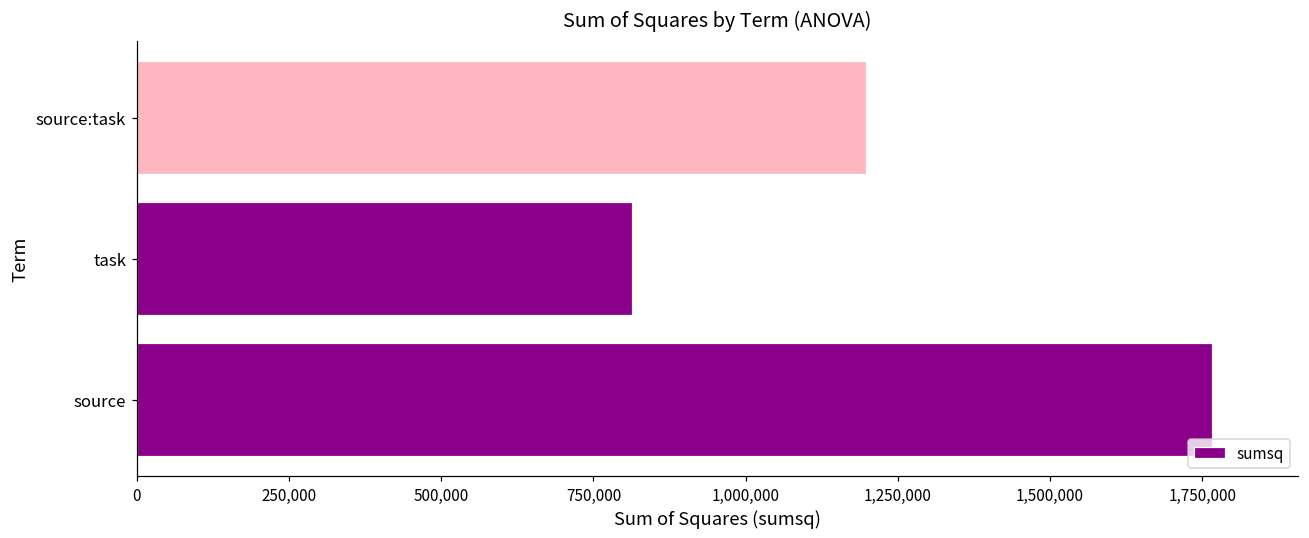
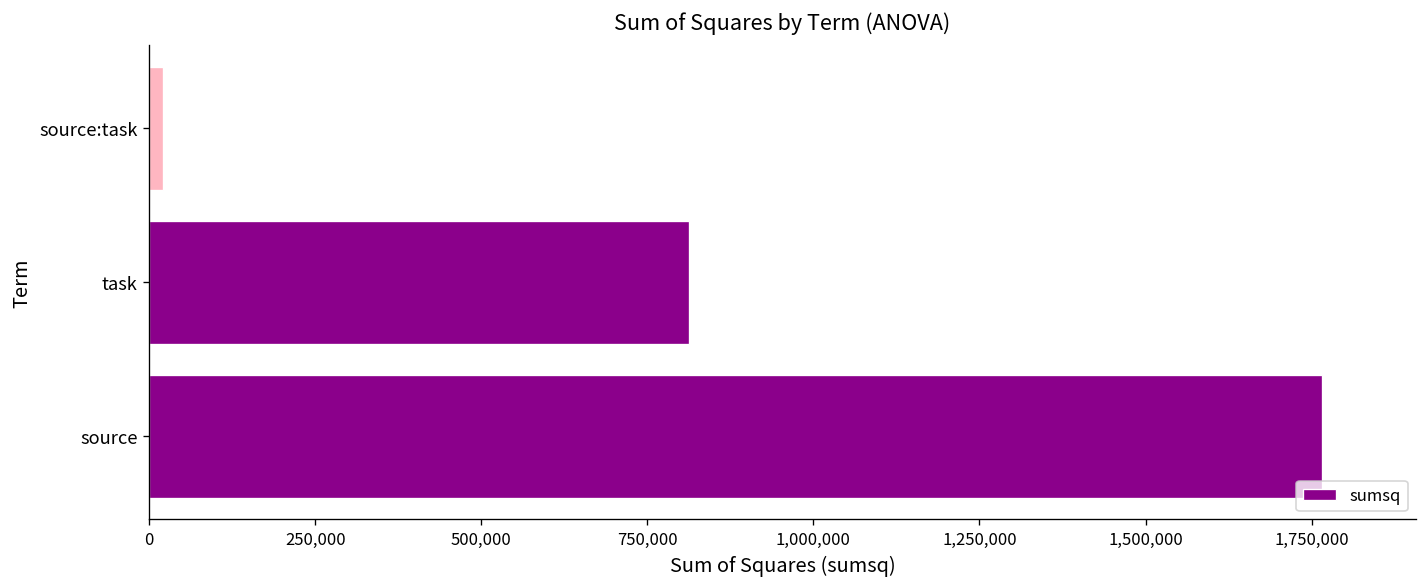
source:task: 1,200,000 -> 20,000
